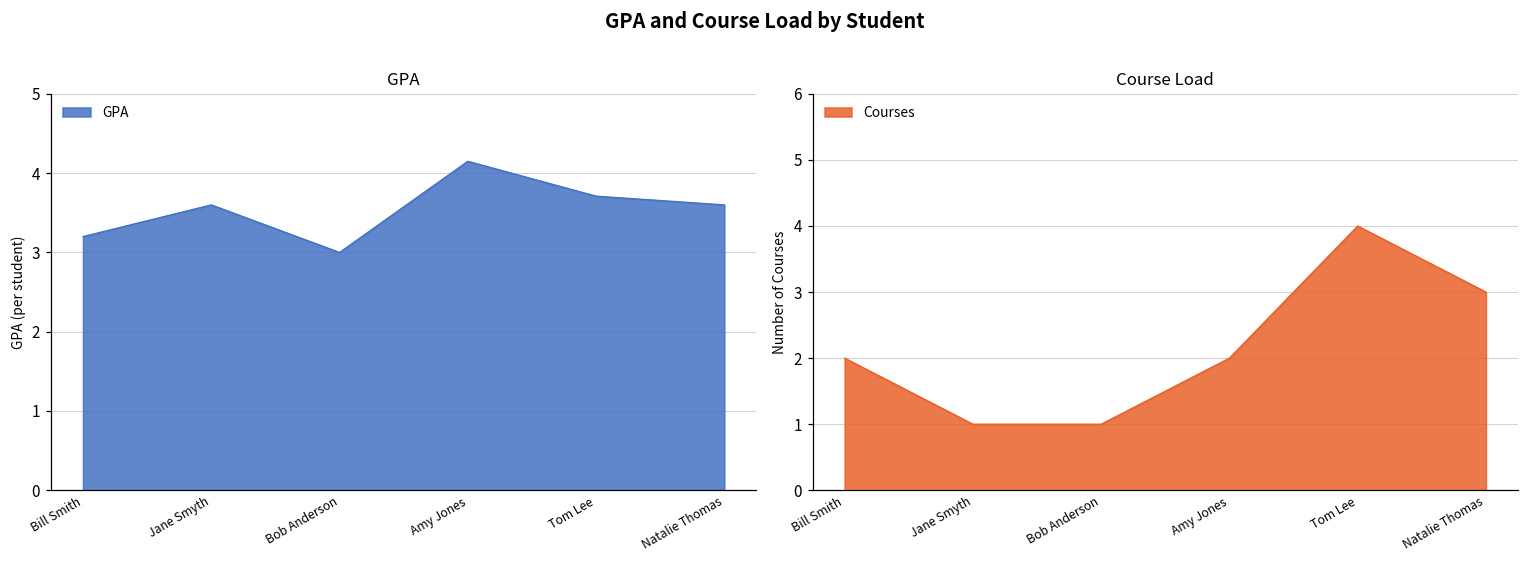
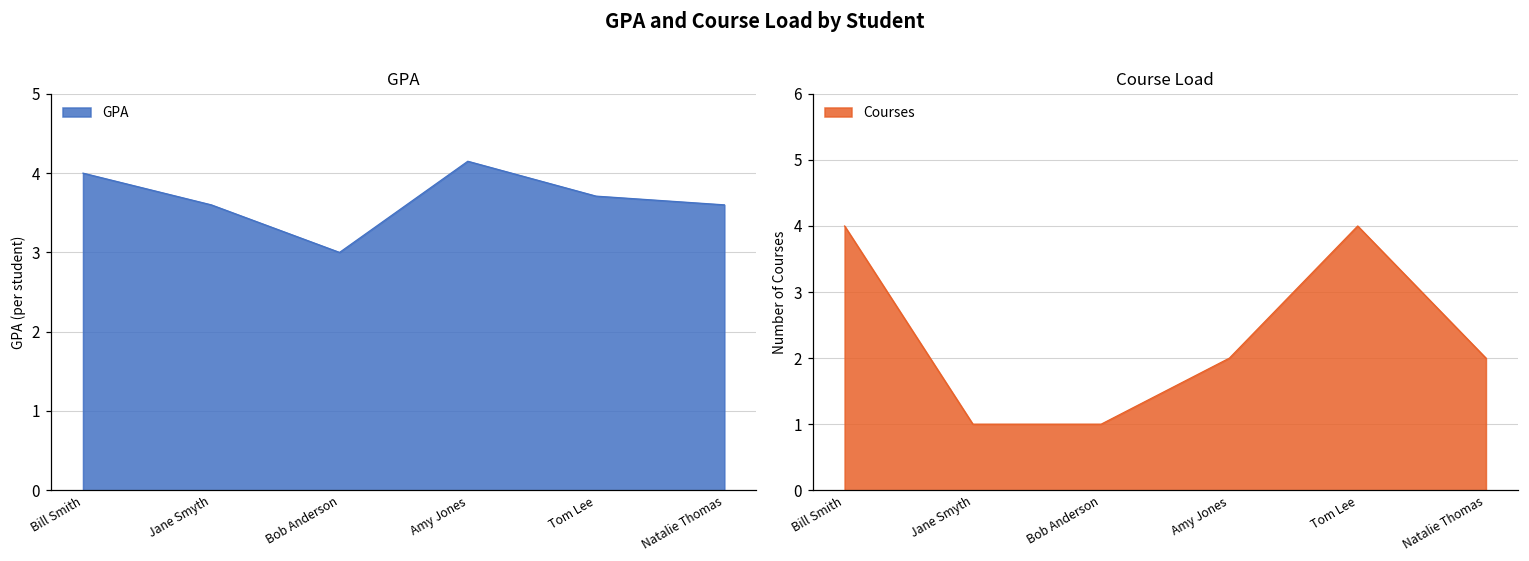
GPA, Bill Smith: 3.2 -> 4.0
Course Load, Bill Smith: 2 -> 4
Course Load, Natalie Thomas: 3 -> 2
